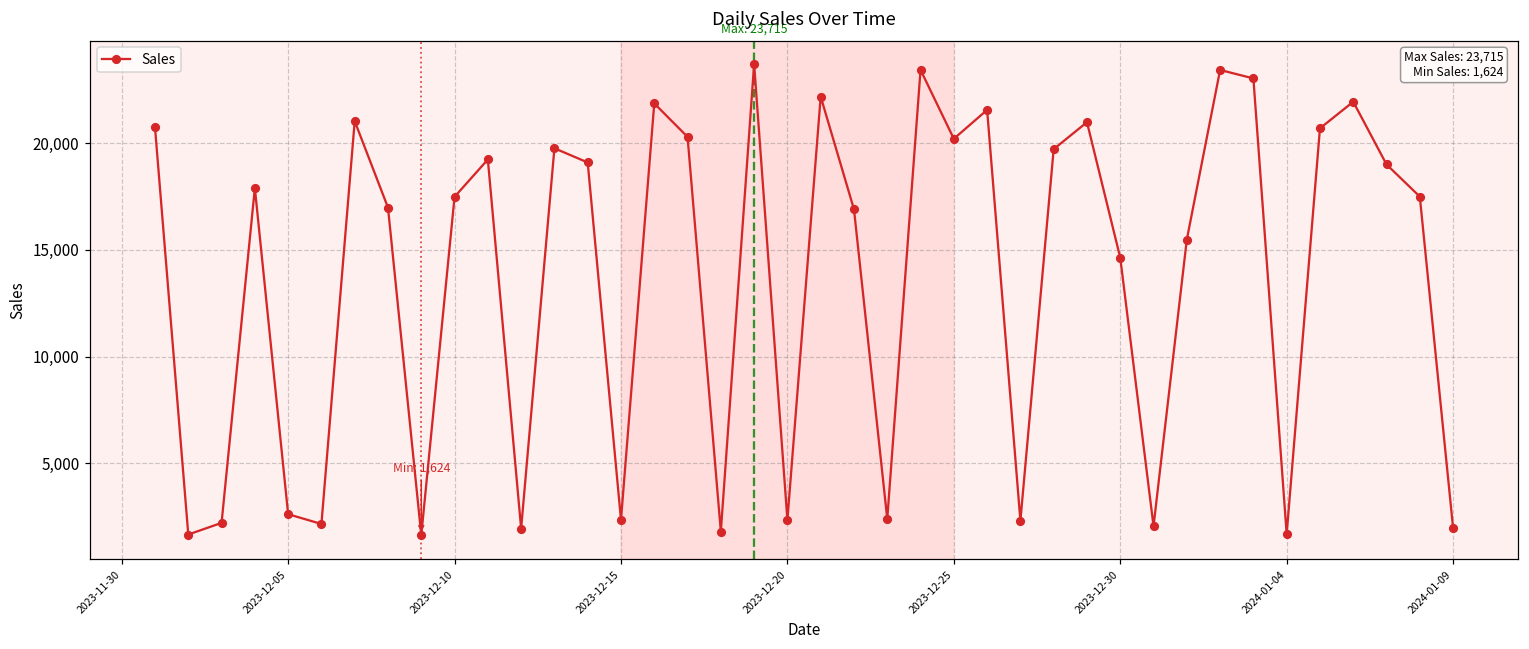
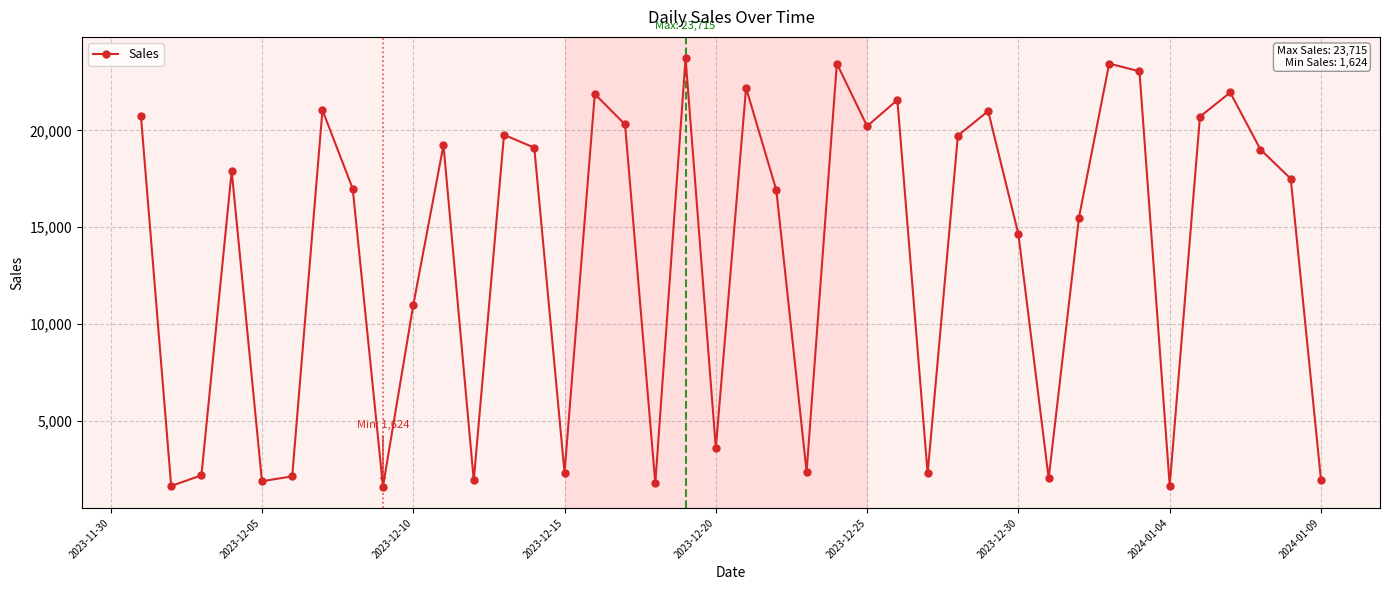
2023-12-05: 2,600 -> 1,900
2023-12-10: 17,500 -> 11,000
2023-12-20: 2,300 -> 3,600
